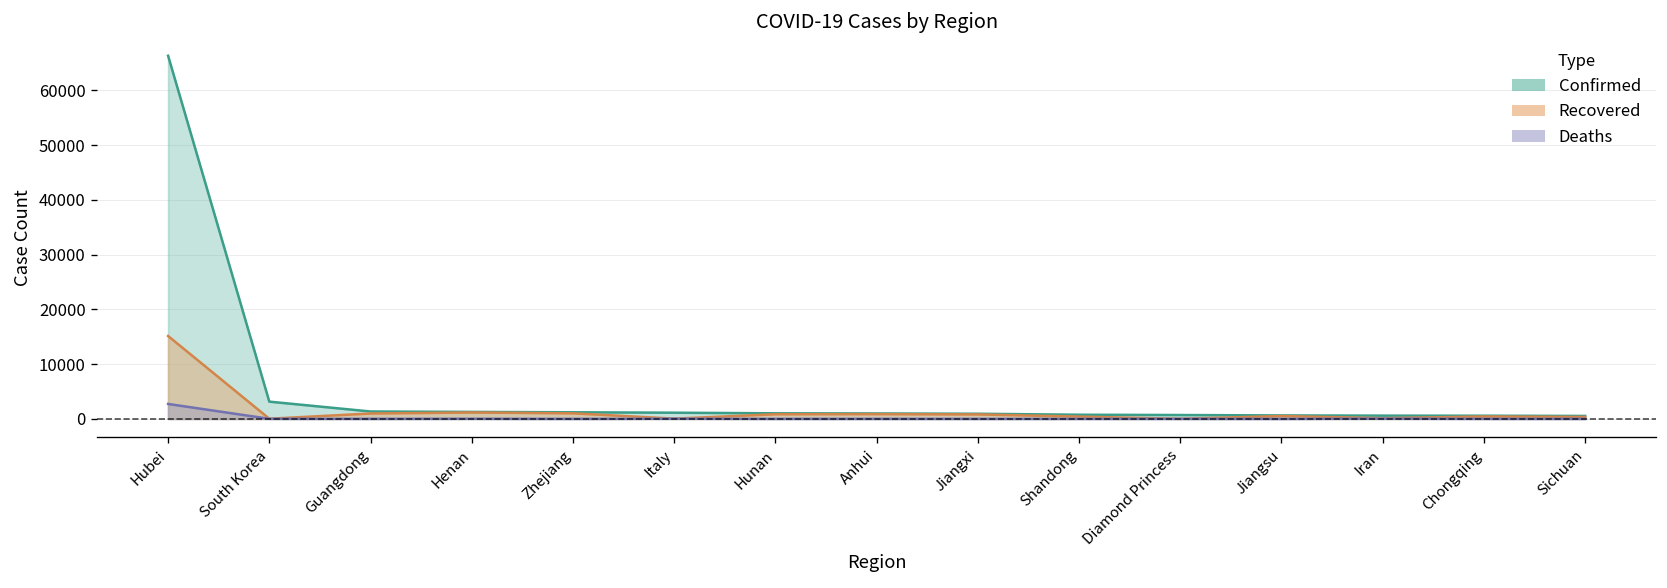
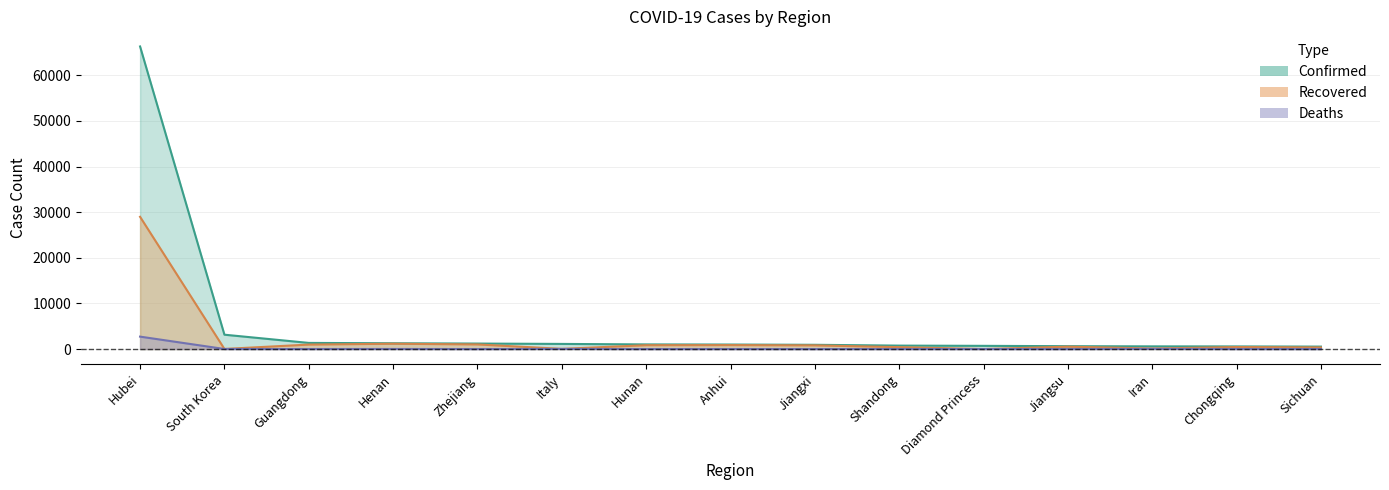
Recovered, Hubei: 15000 -> 29000
